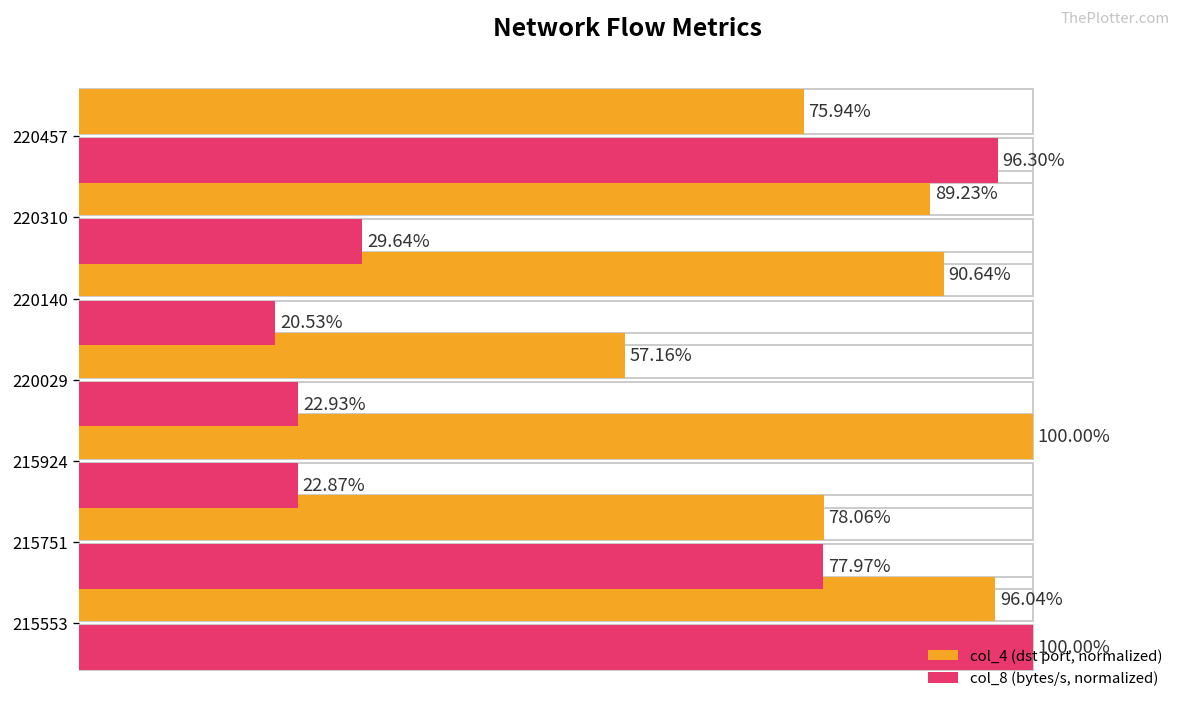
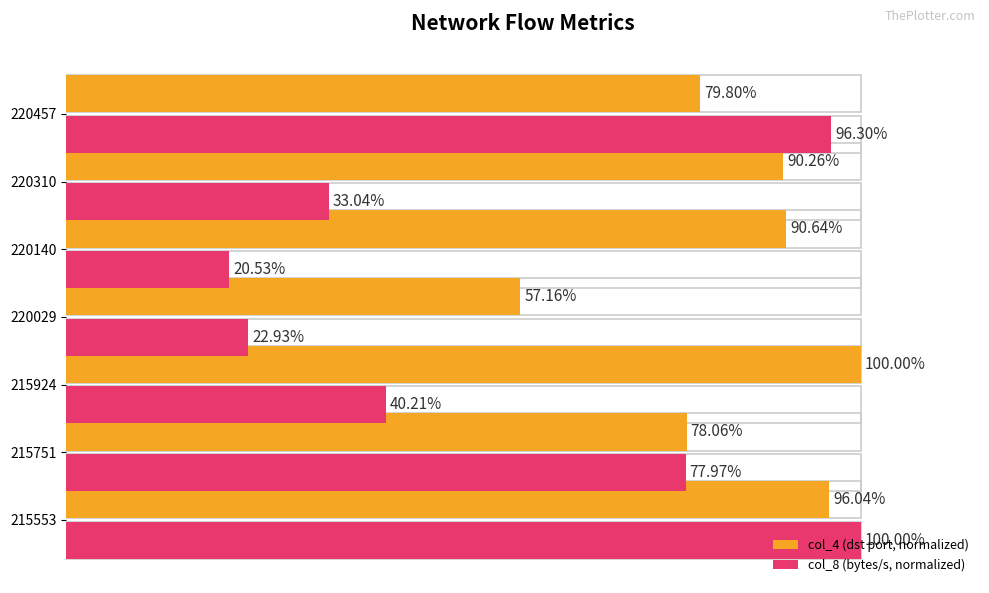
col_4 (dst port, normalized), 220457: 75.94% -> 79.80%
col_4 (dst port, normalized), 220310: 89.23% -> 90.26%
col_8 (bytes/s, normalized), 220310: 29.64% -> 33.04%
col_8 (bytes/s, normalized), 215924: 22.87% -> 40.21%
